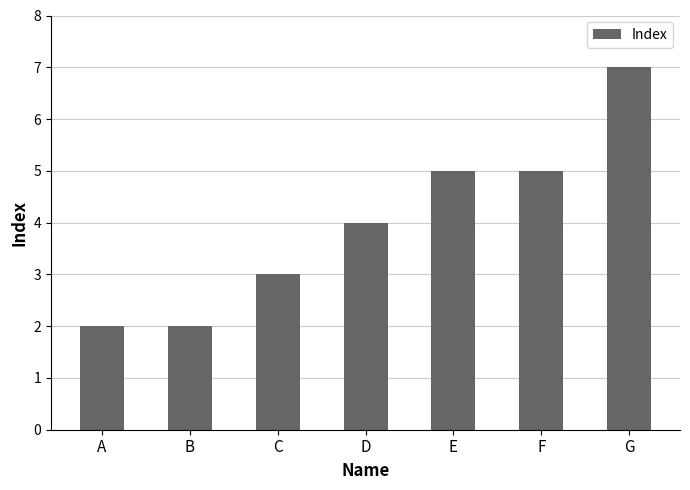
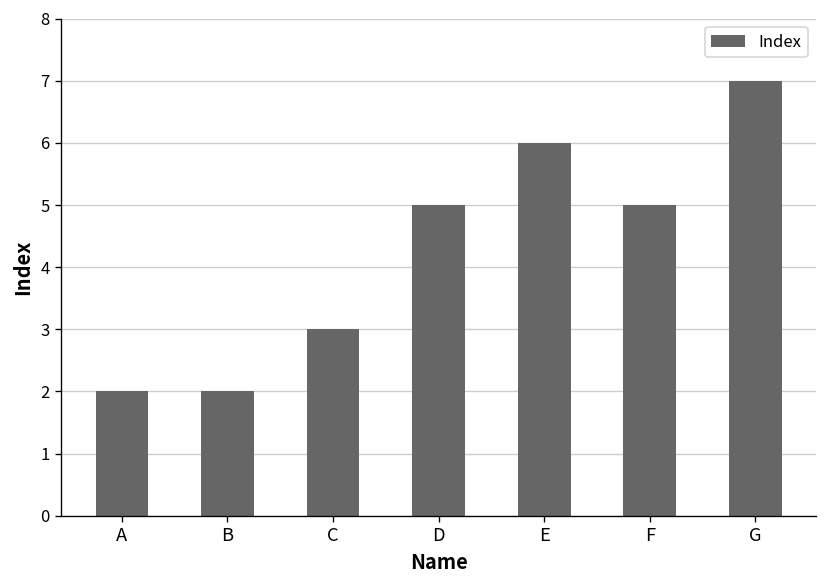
D: 4 -> 5
E: 5 -> 6
